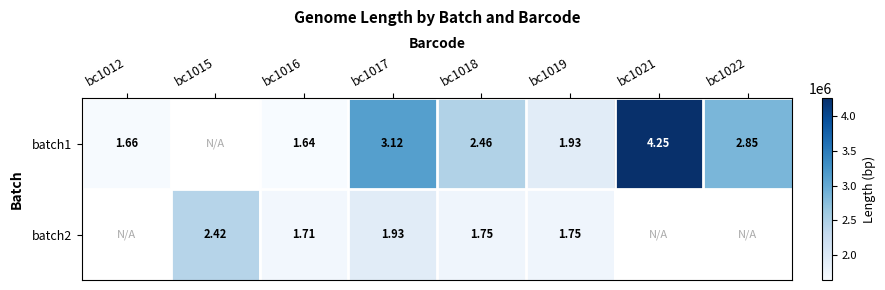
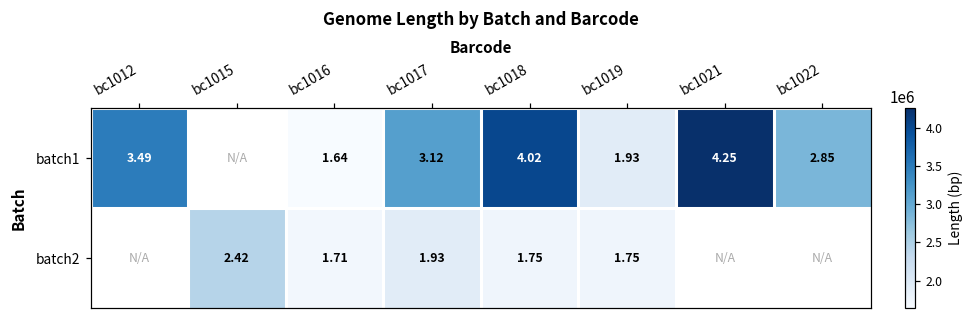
batch1, bc1012: 1.66 -> 3.49
batch1, bc1018: 2.46 -> 4.02
